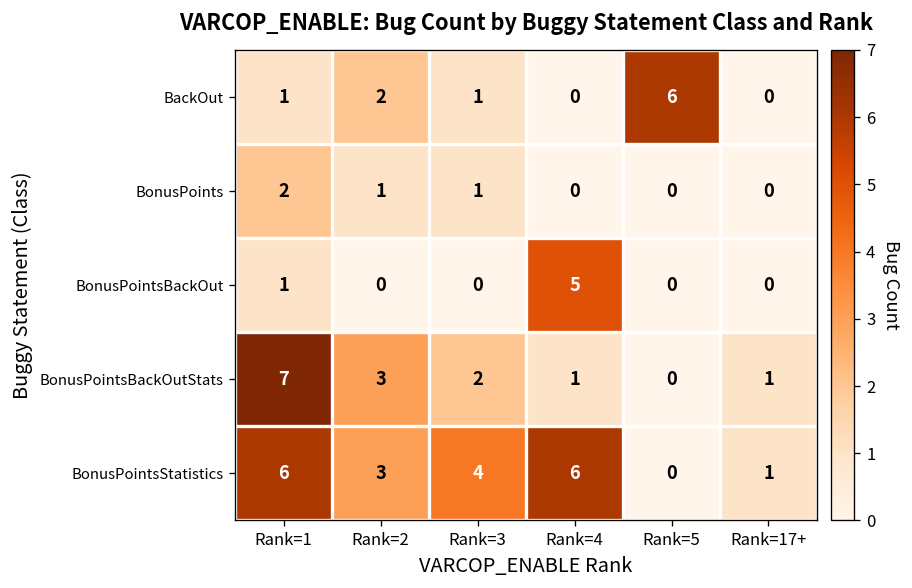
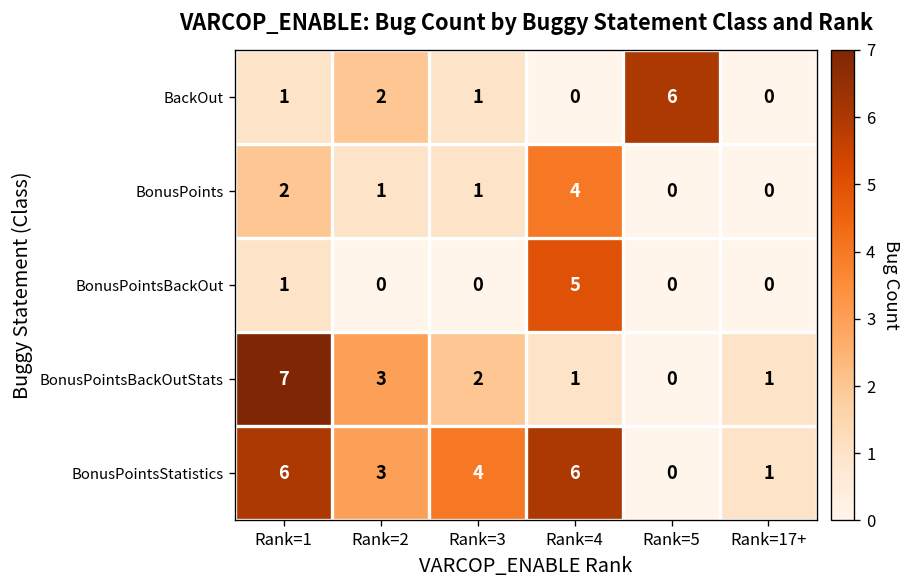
BonusPoints, Rank=4: 0 -> 4
